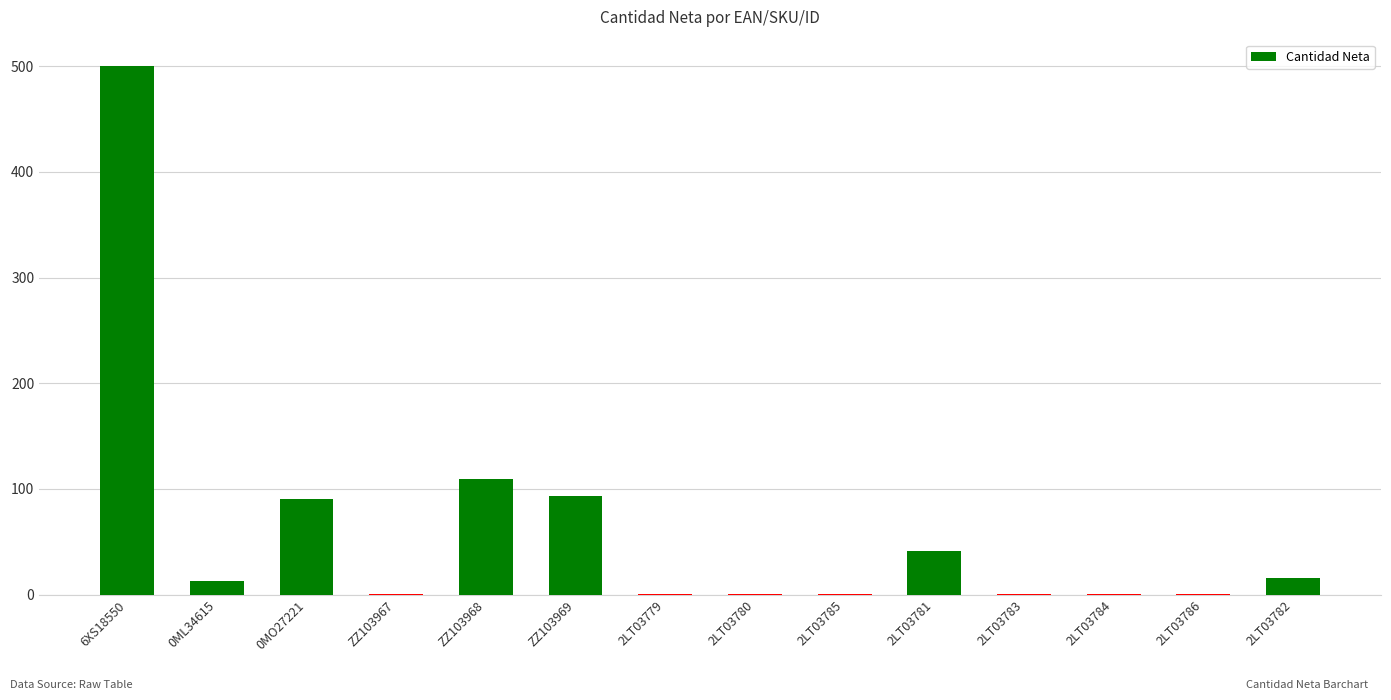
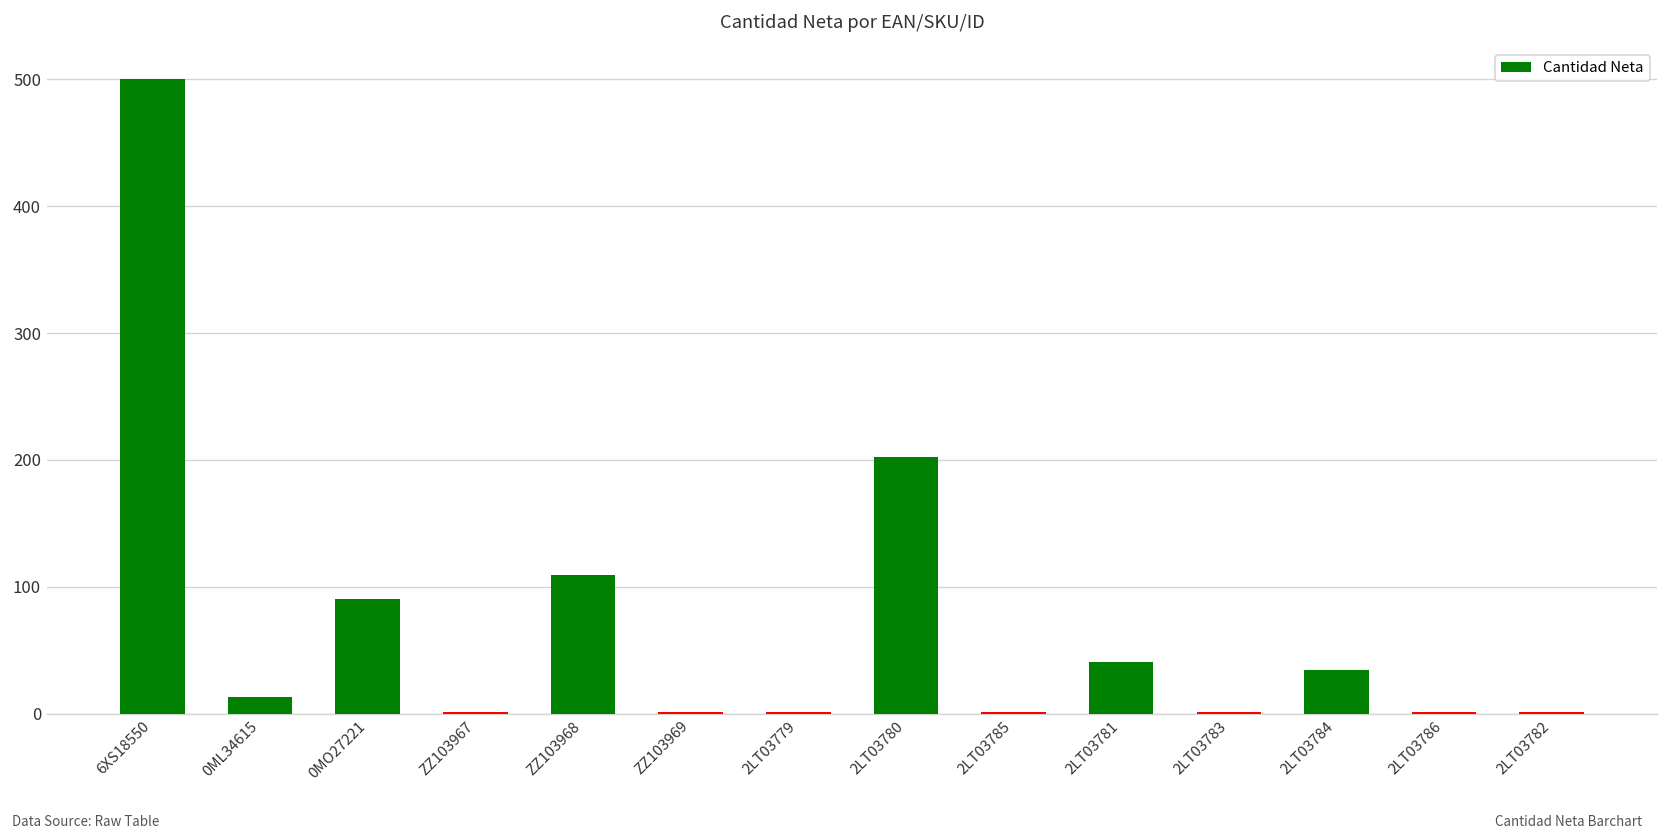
ZZ103969: 93 -> 1
2LT03780: 1 -> 202
2LT03784: 1 -> 34
2LT03782: 16 -> 1
